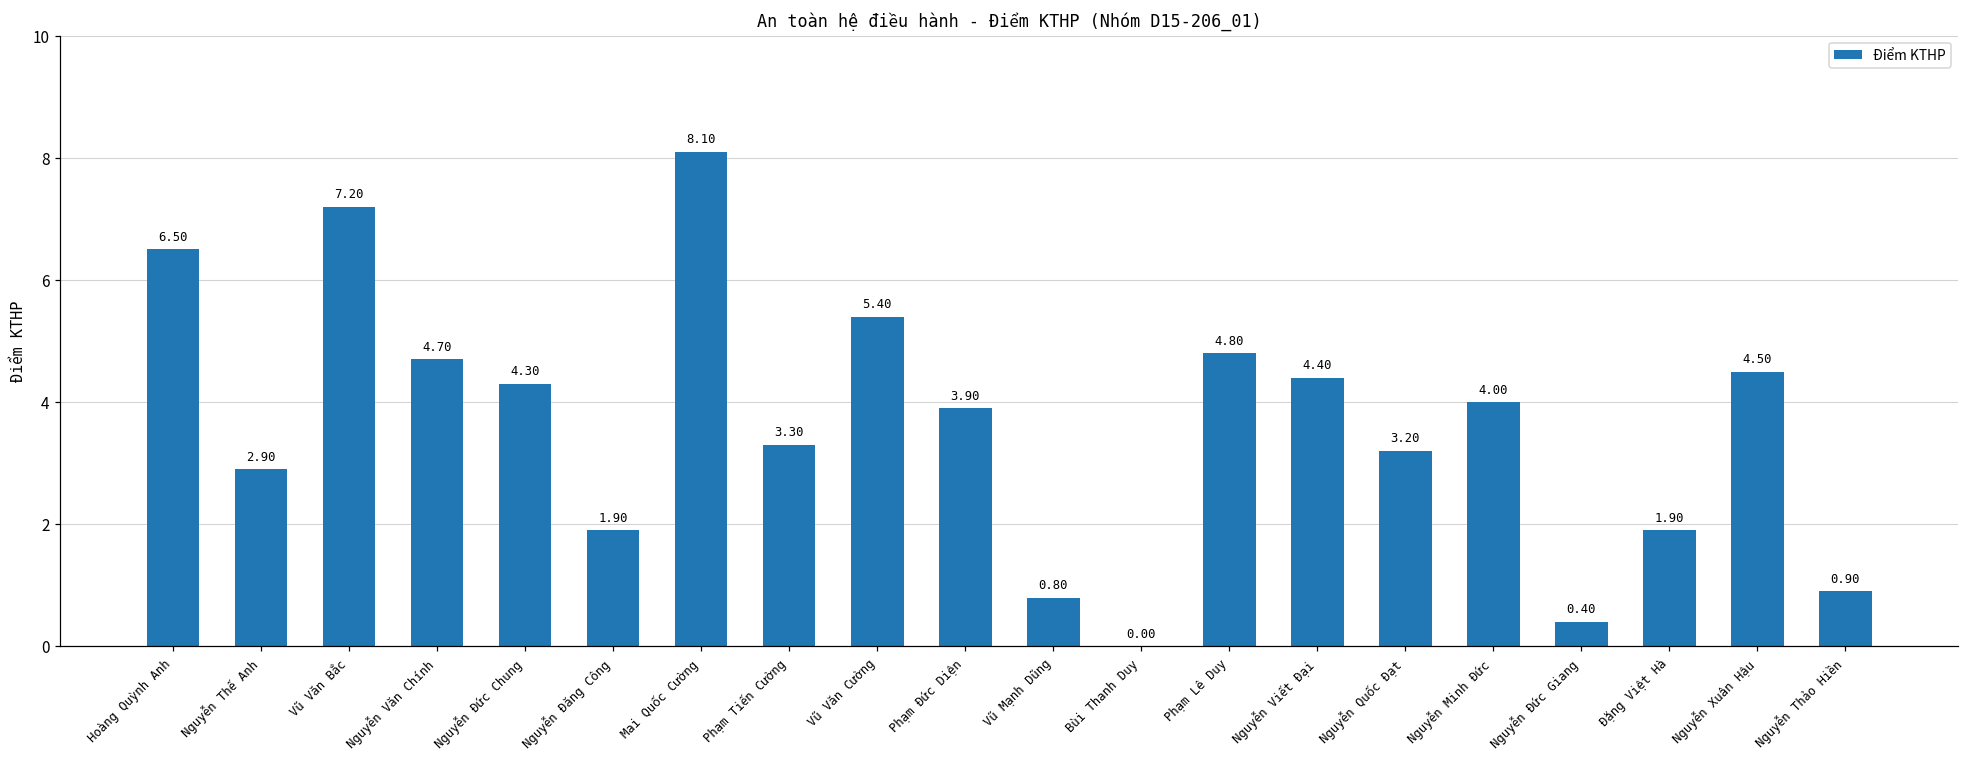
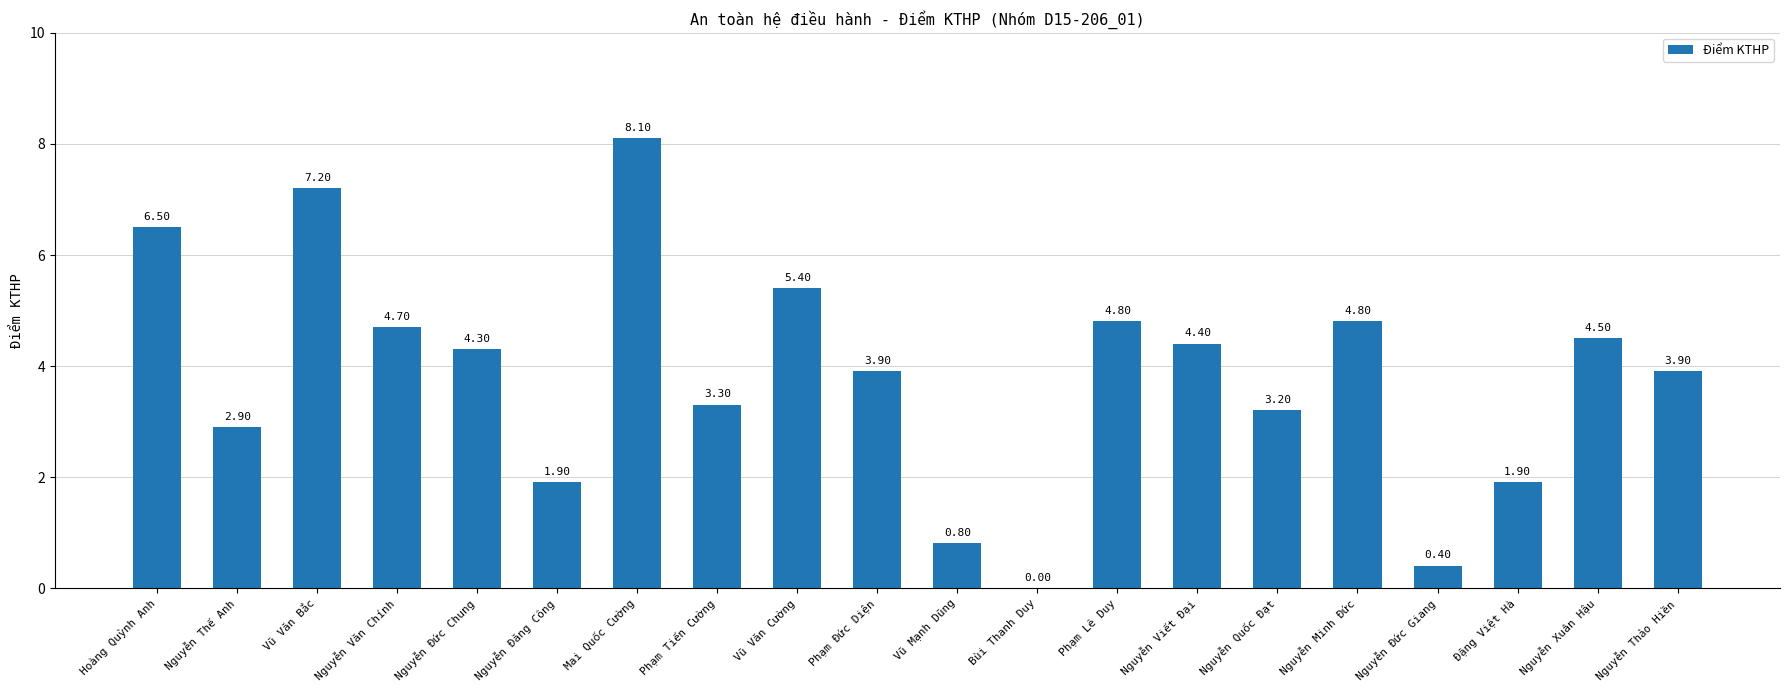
Nguyễn Minh Đức: 4.00 -> 4.80
Nguyễn Thảo Hiền: 0.90 -> 3.90
